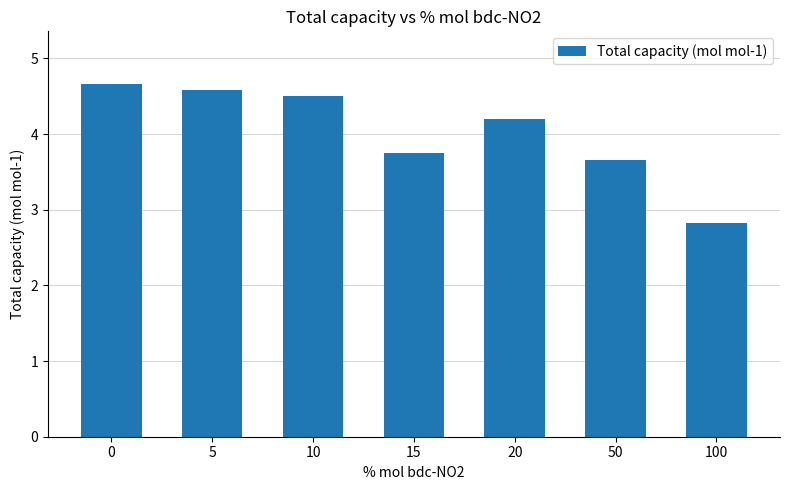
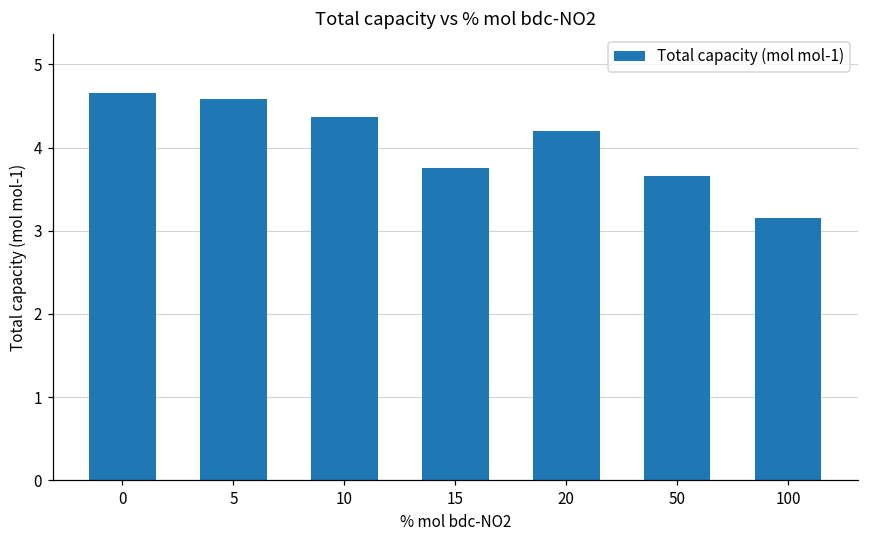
10: 4.5 -> 4.4
100: 2.8 -> 3.2
